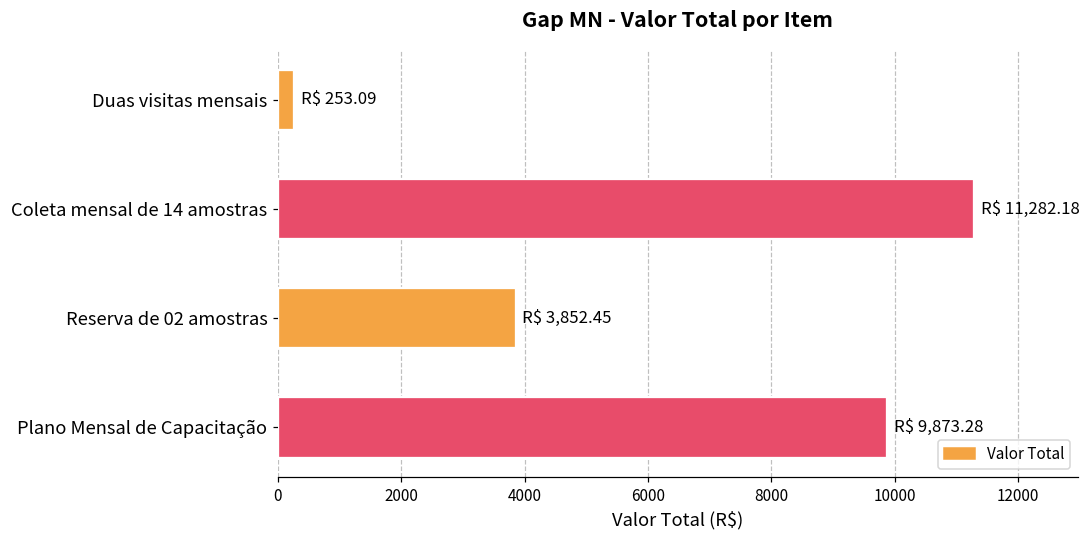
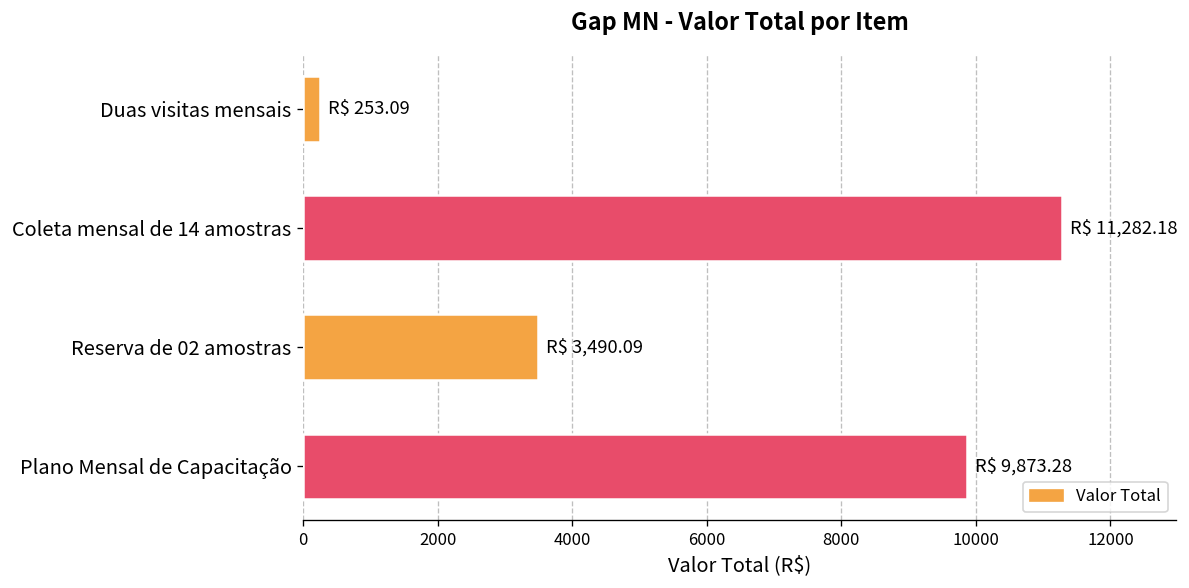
Reserva de 02 amostras: 3,852.45 -> 3,490.09
